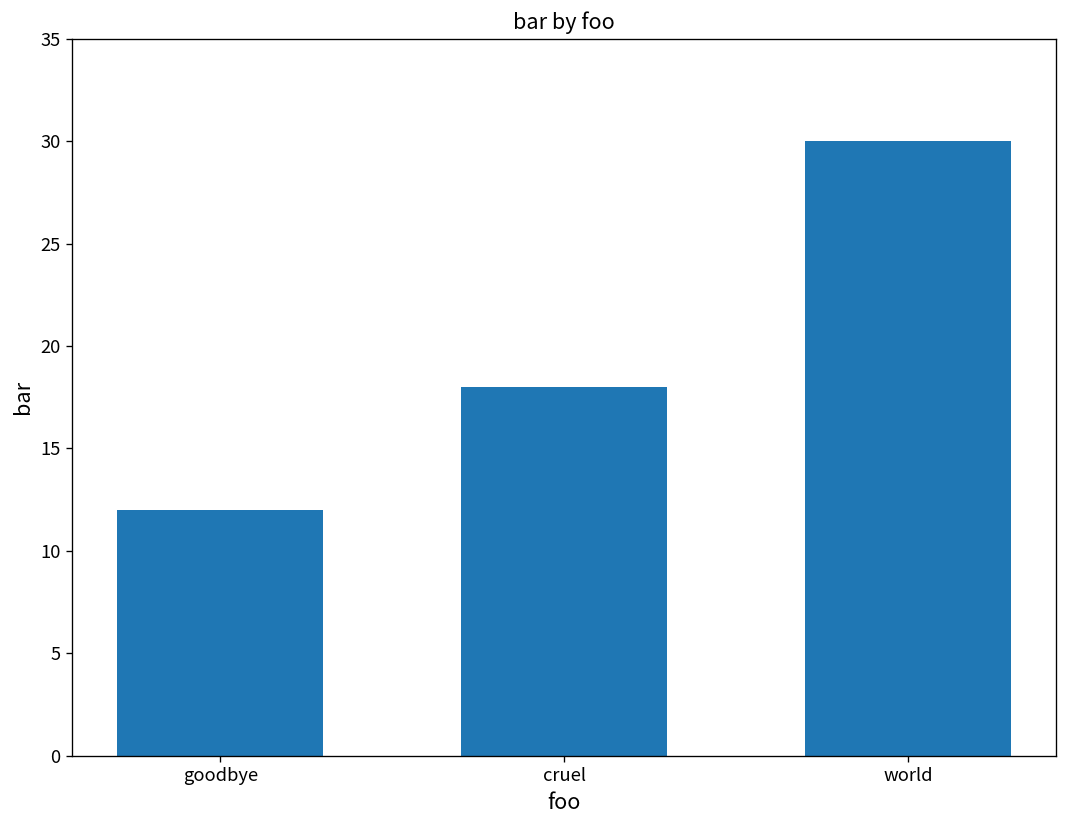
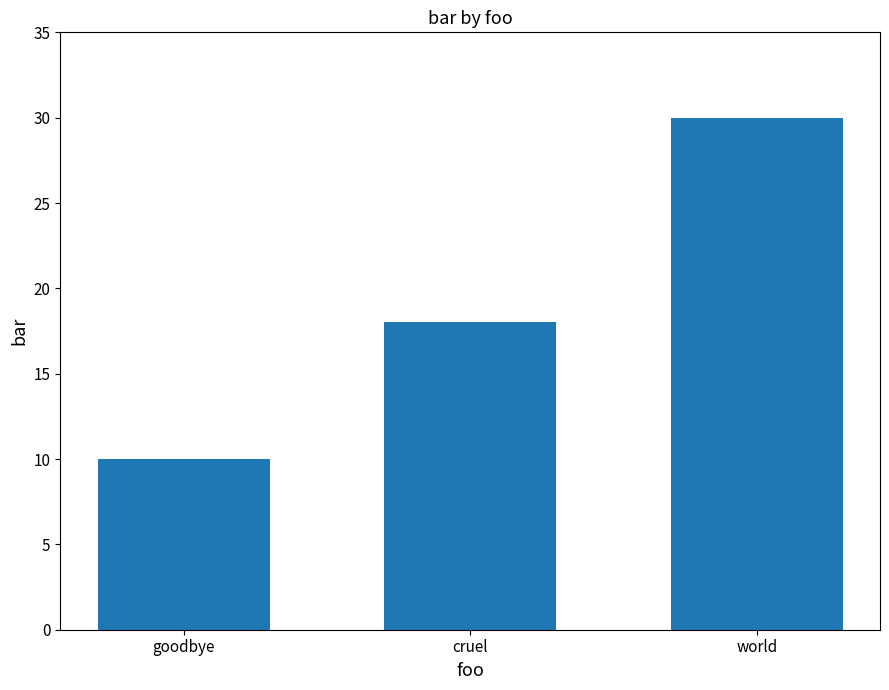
goodbye: 12 -> 10
